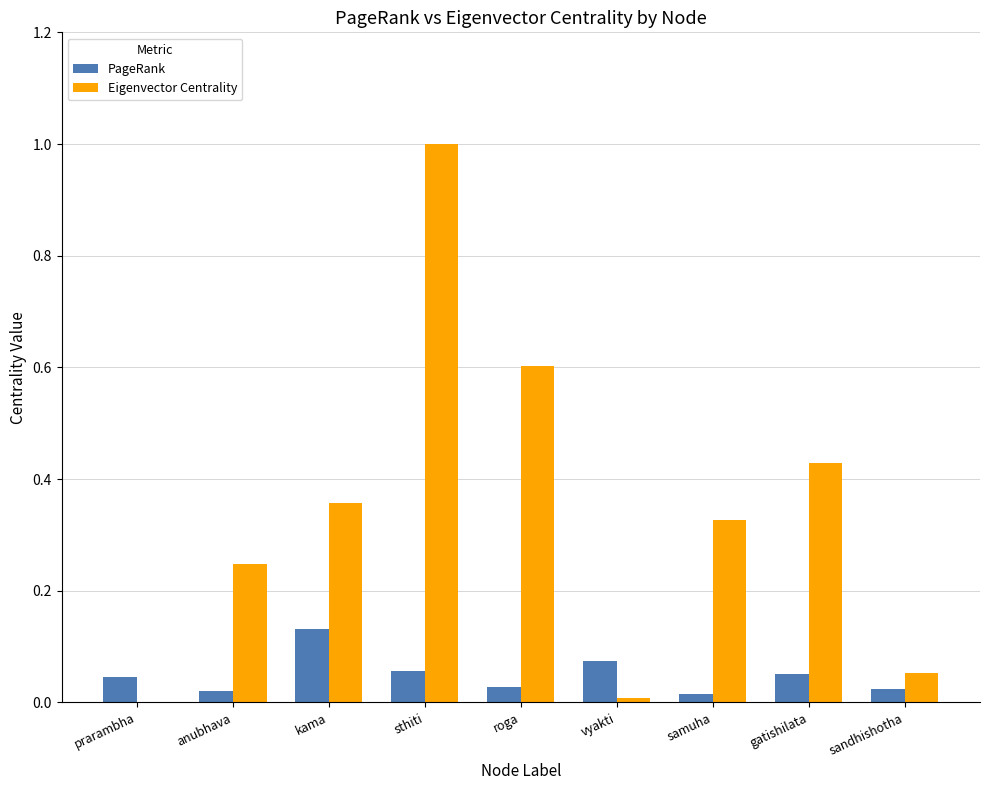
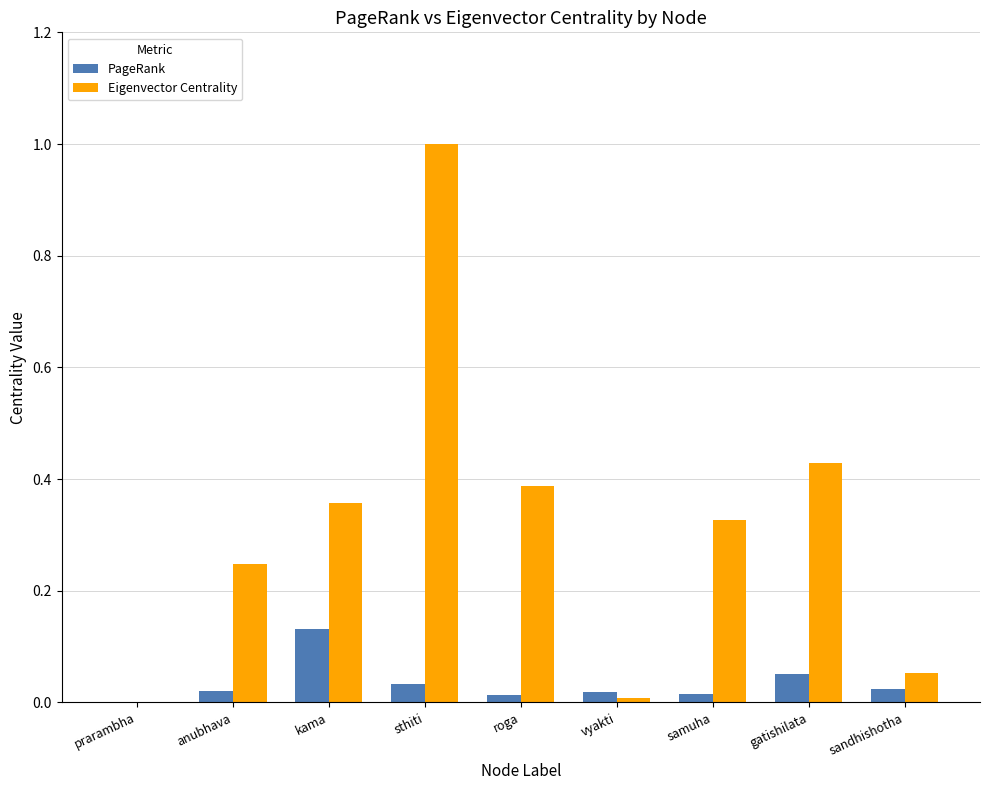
PageRank, prarambha: 0.05 -> 0.00
PageRank, sthiti: 0.06 -> 0.03
PageRank, roga: 0.03 -> 0.01
Eigenvector Centrality, roga: 0.60 -> 0.39
PageRank, vyakti: 0.07 -> 0.02
